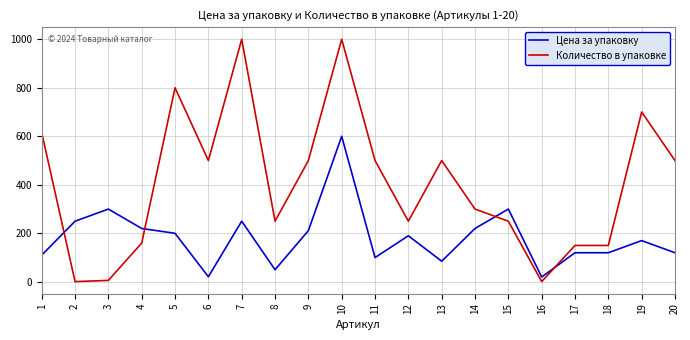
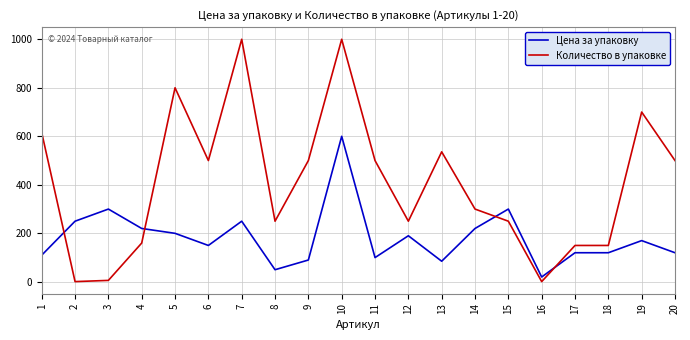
Цена за упаковку, 6: 20 -> 150
Цена за упаковку, 9: 210 -> 90
Количество в упаковке, 13: 500 -> 540
